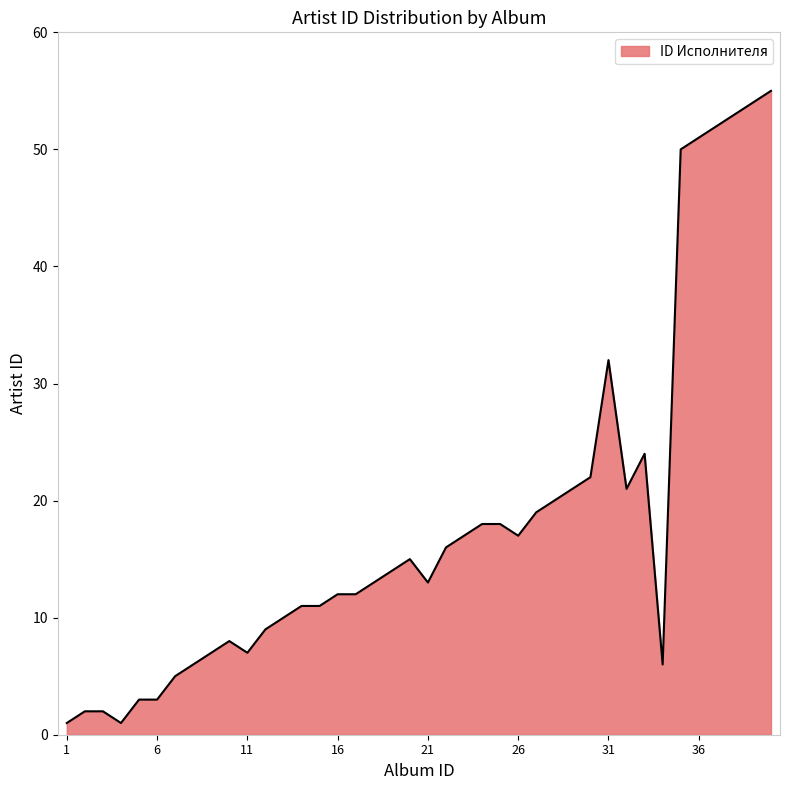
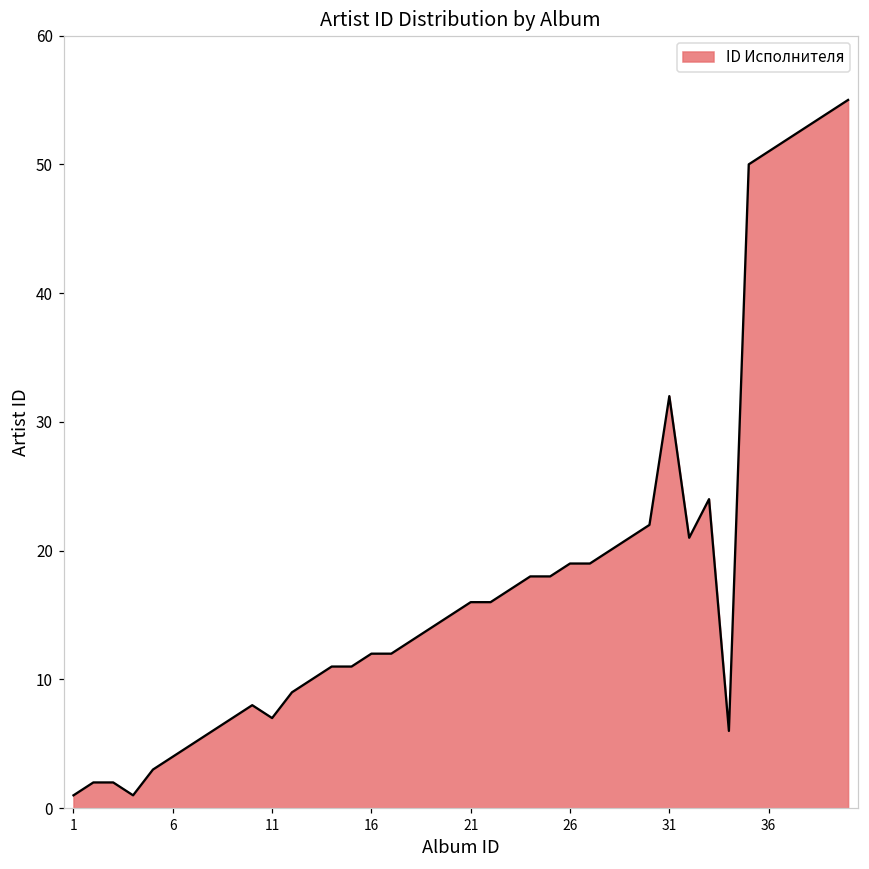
6: 3 -> 4
21: 13 -> 16
26: 17 -> 19
